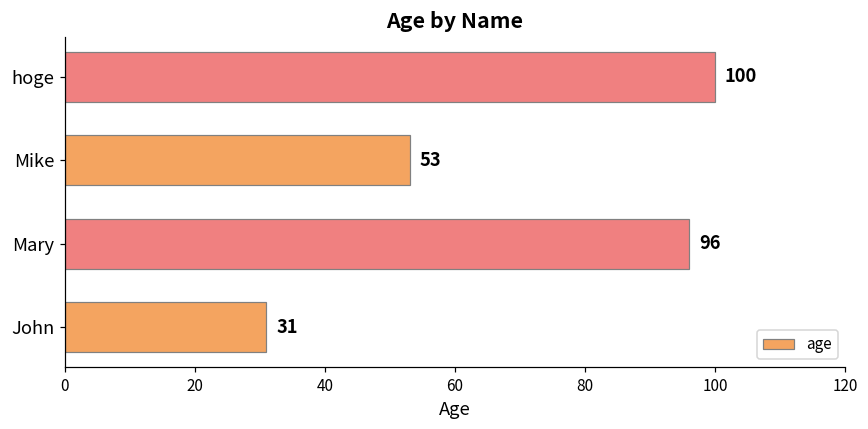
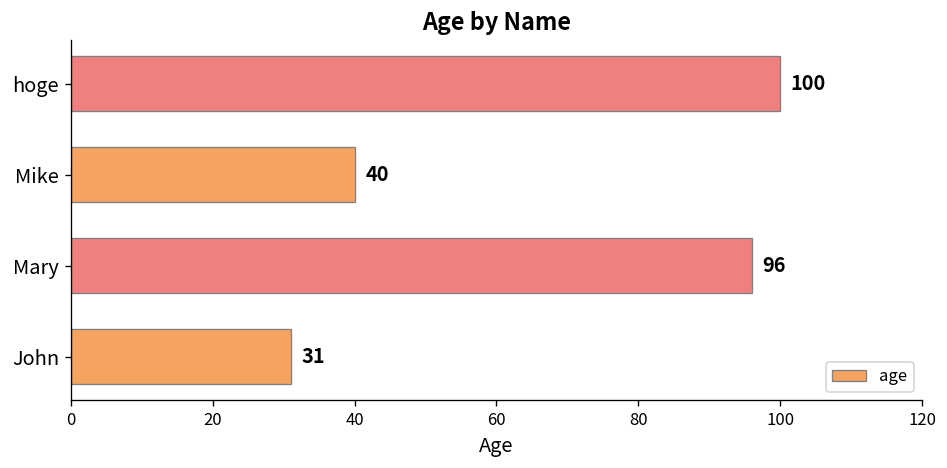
Mike: 53 -> 40
